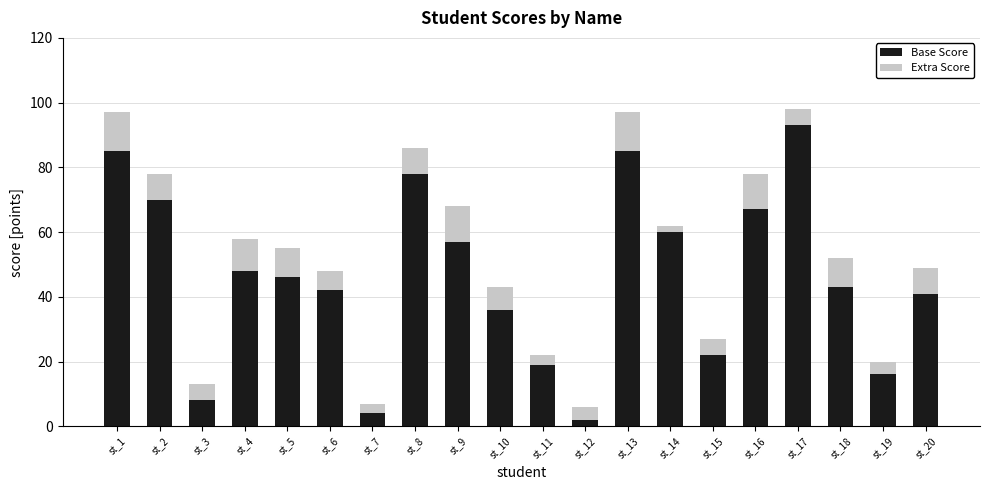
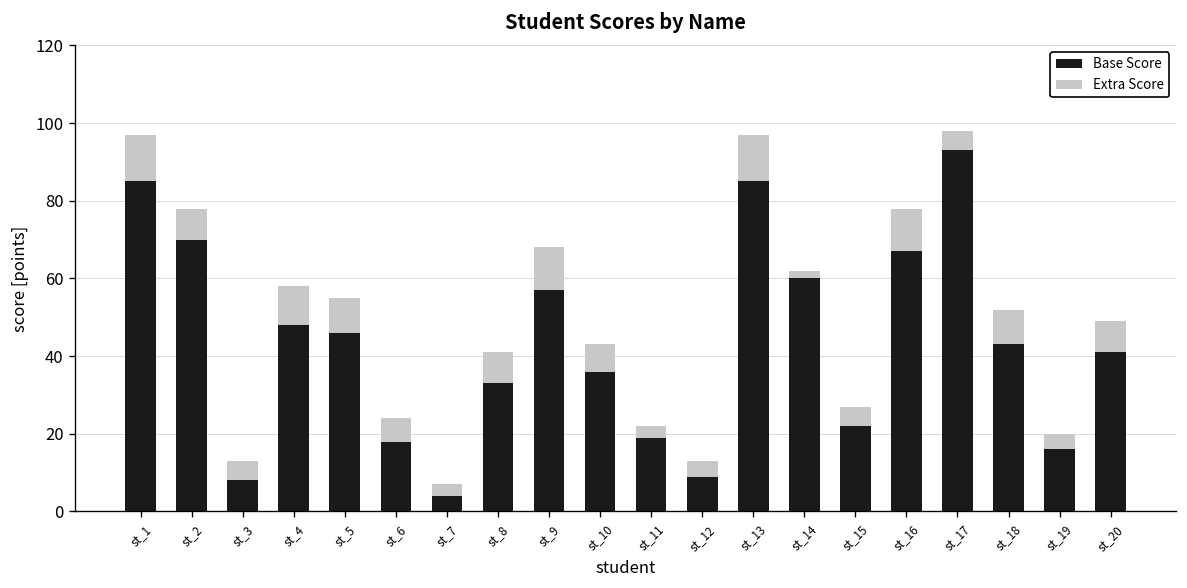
Base Score, st_6: 42 -> 18
Base Score, st_8: 78 -> 33
Base Score, st_12: 2 -> 9
